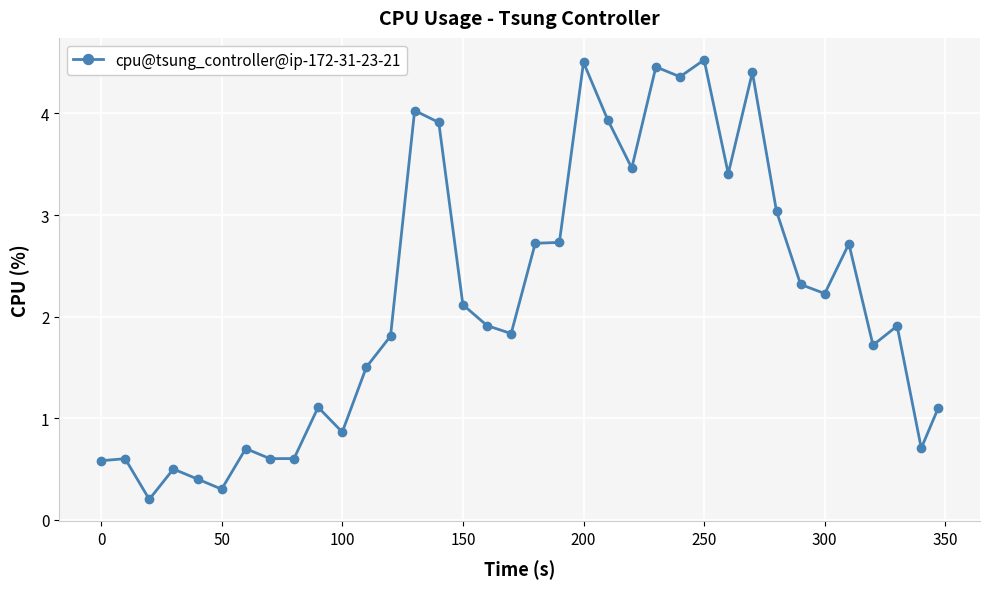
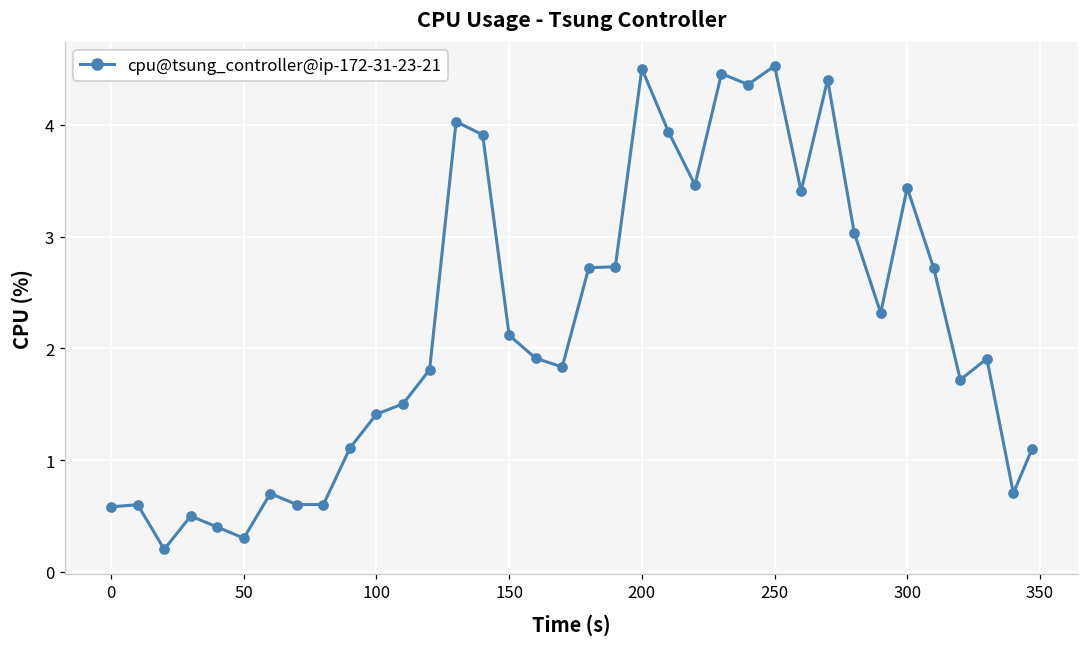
100: 0.86 -> 1.41
300: 2.23 -> 3.44
